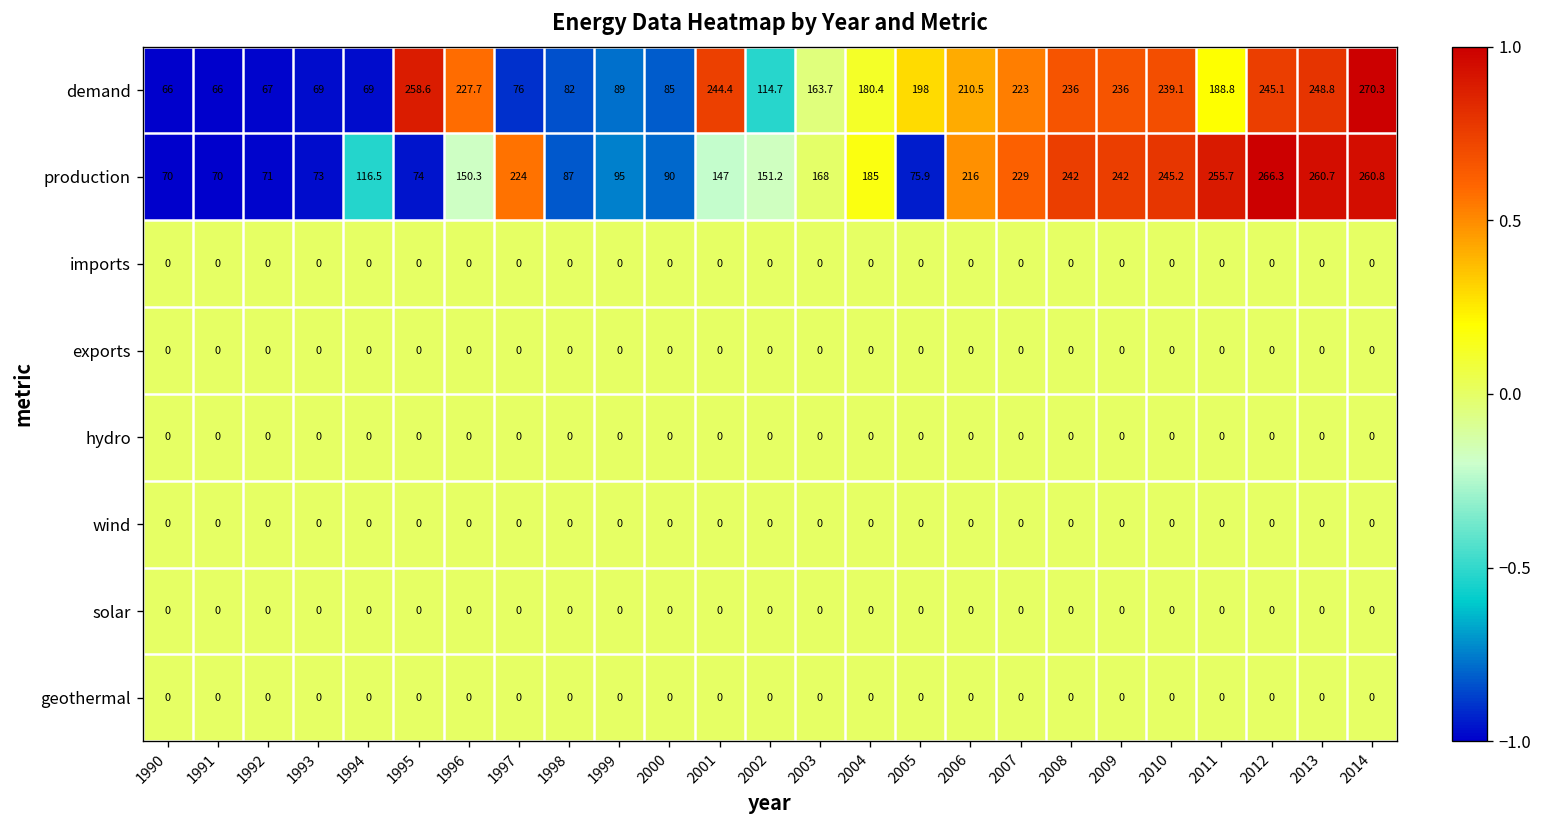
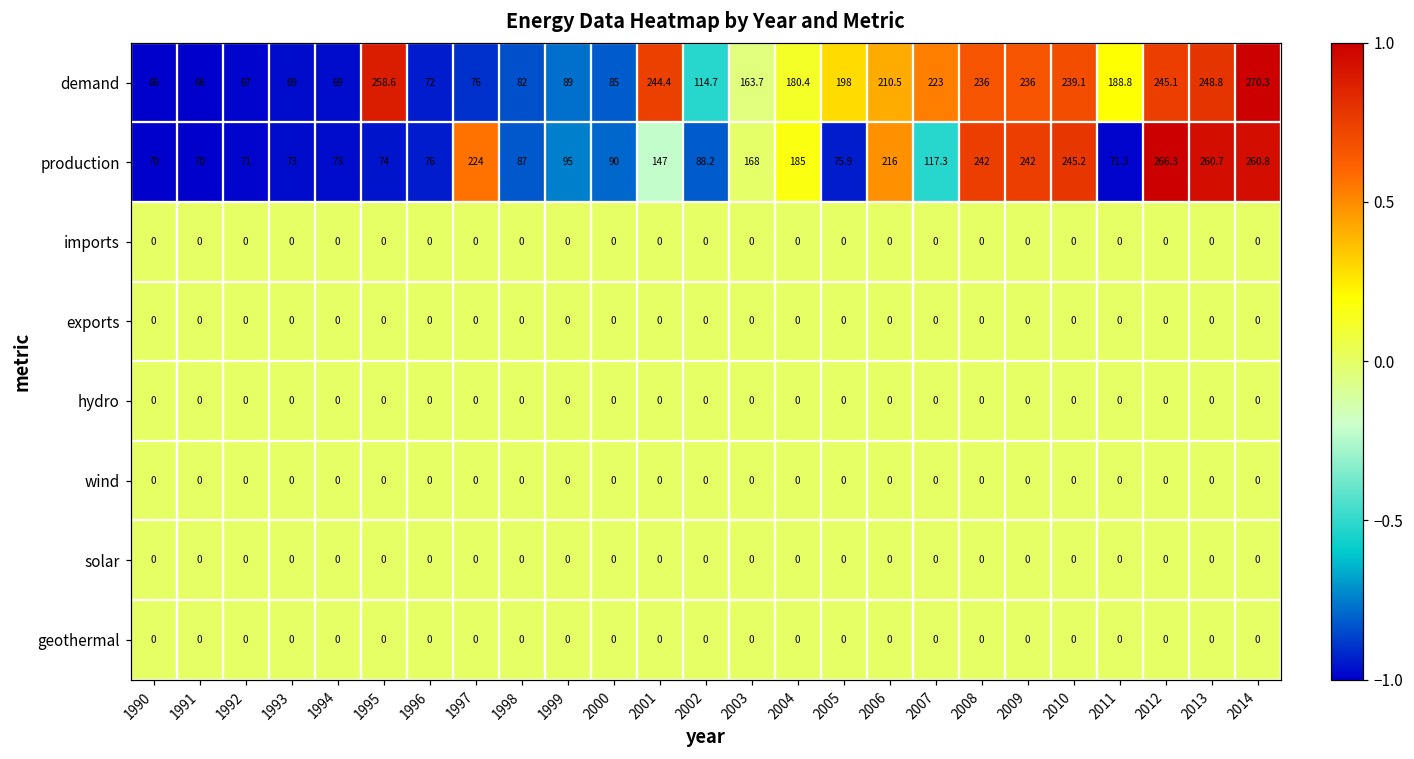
demand, 1996: 227.7 -> 72
production, 1994: 116.5 -> 73
production, 1996: 150.3 -> 76
production, 2002: 151.2 -> 88.2
production, 2007: 229 -> 117.3
production, 2011: 255.7 -> 71.3
